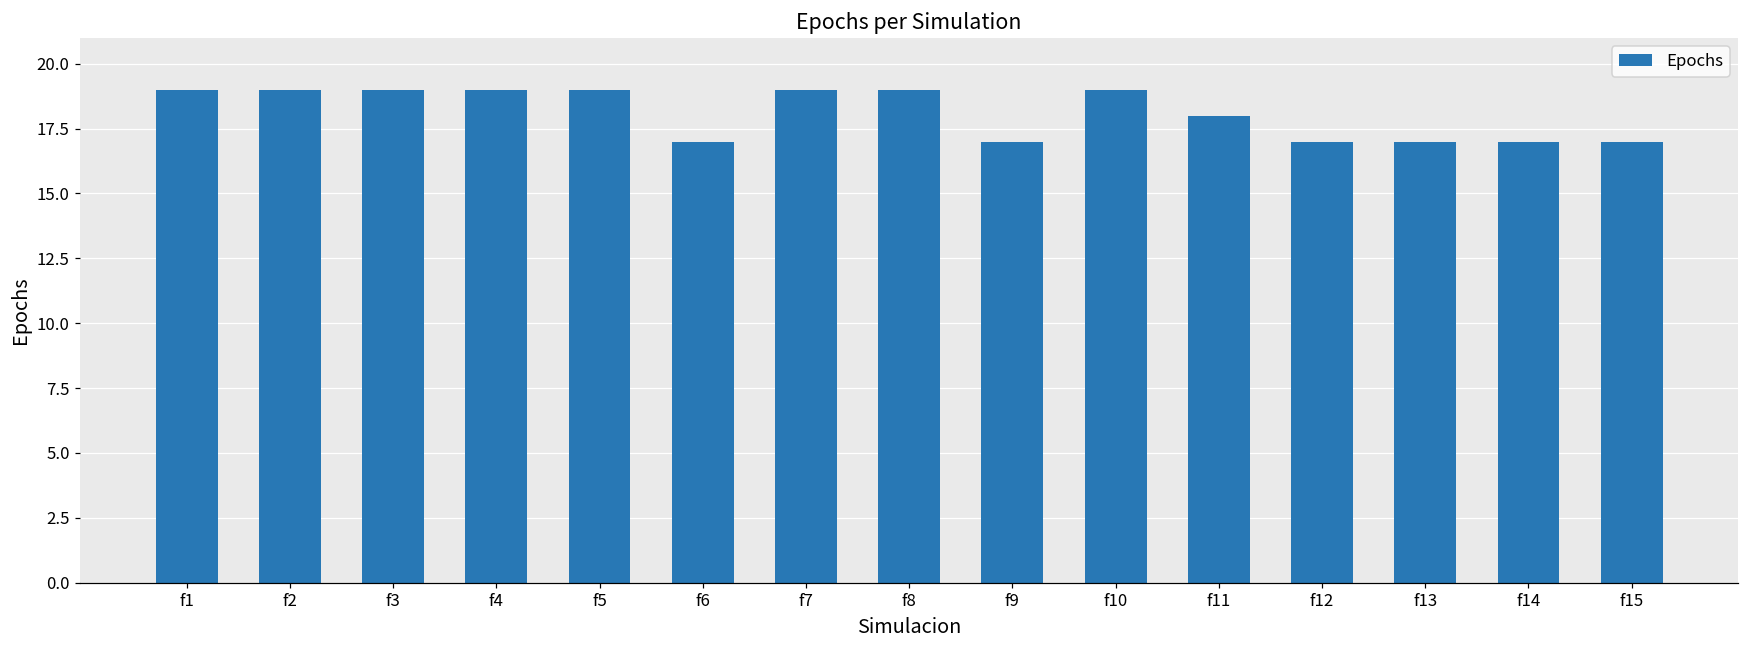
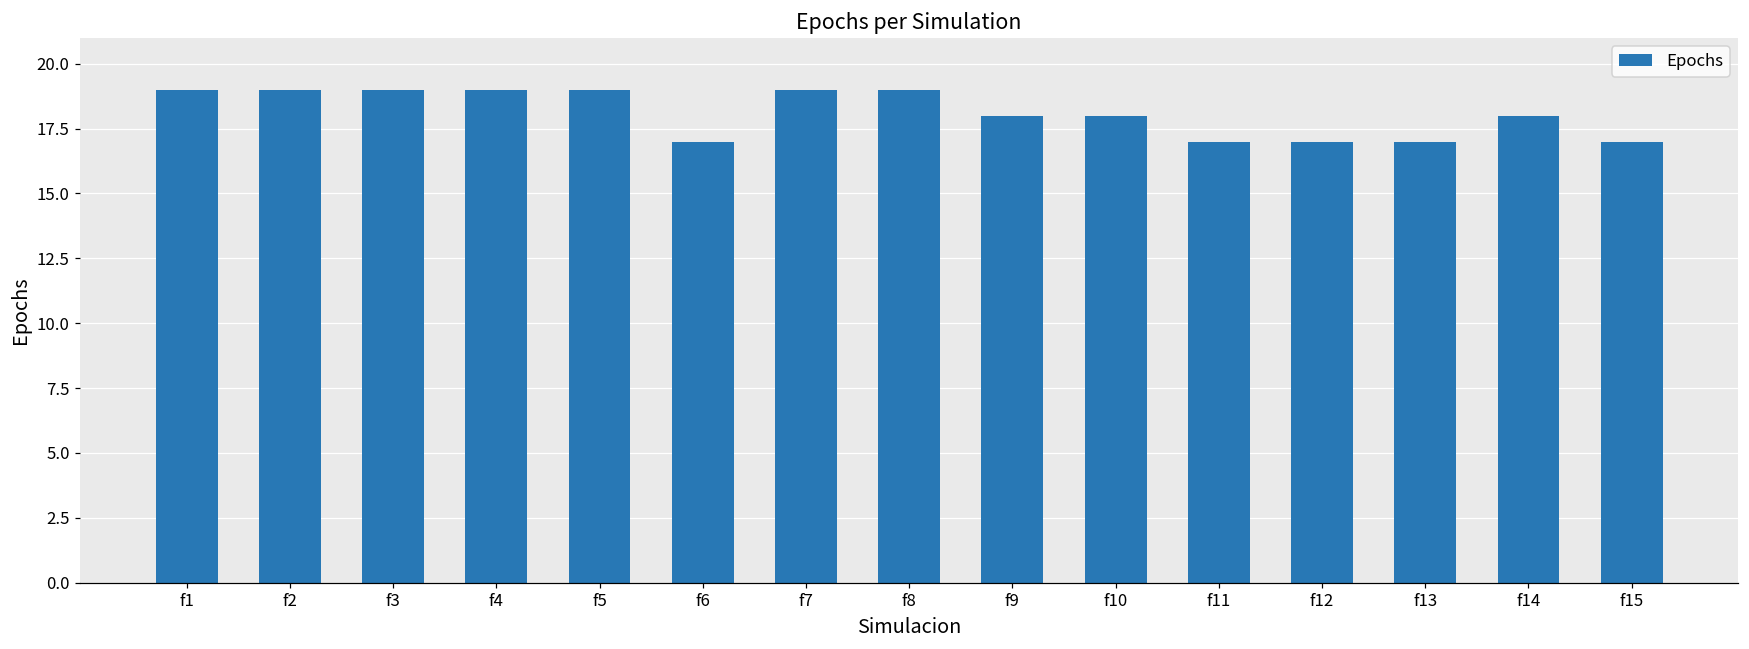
f9: 17 -> 18
f10: 19 -> 18
f11: 18 -> 17
f14: 17 -> 18
